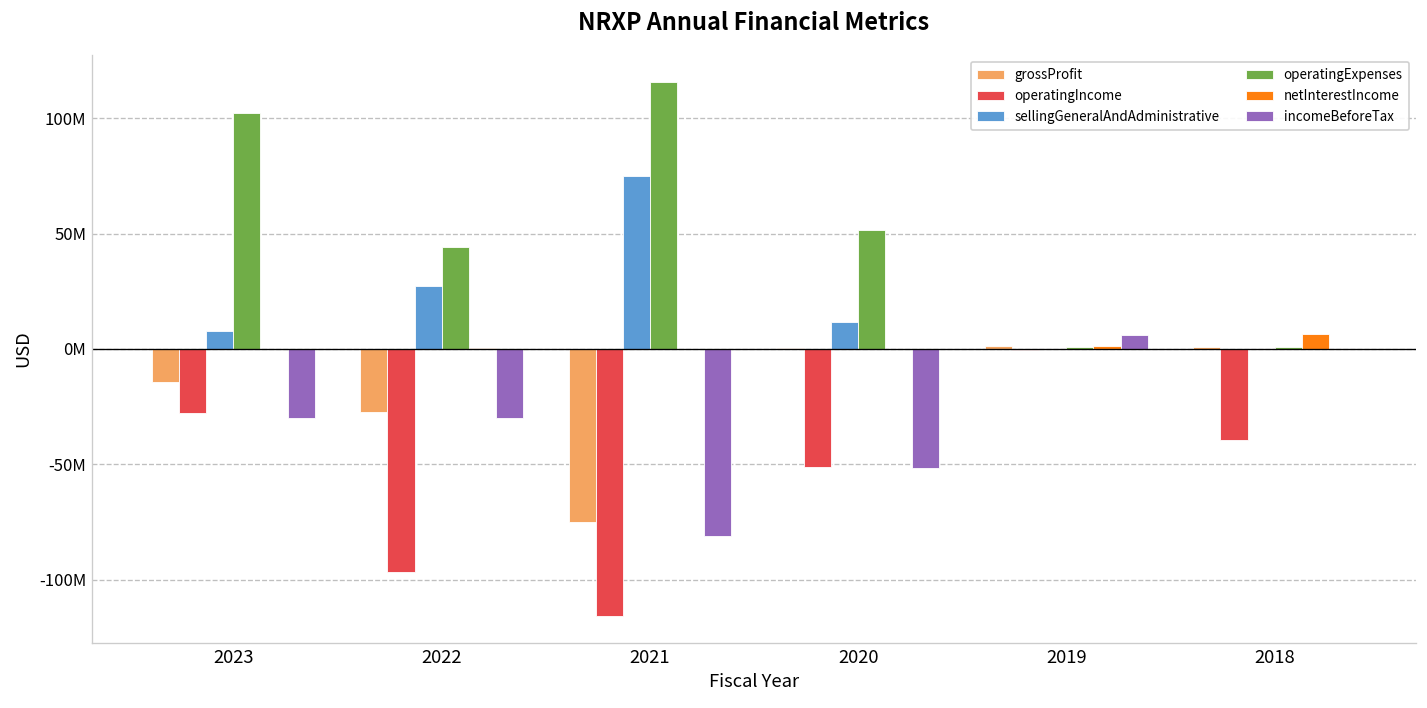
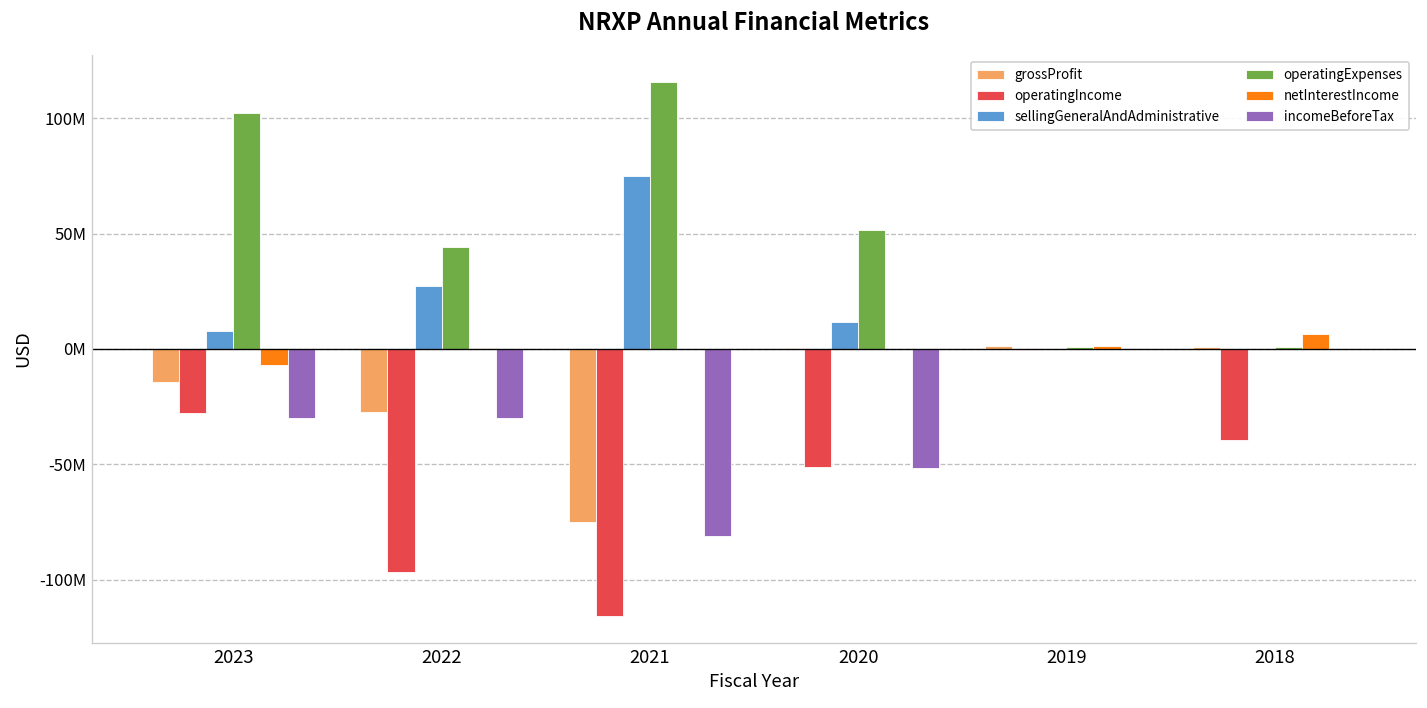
netInterestIncome, 2023: 0 -> -7000000
incomeBeforeTax, 2019: 6000000 -> 0
